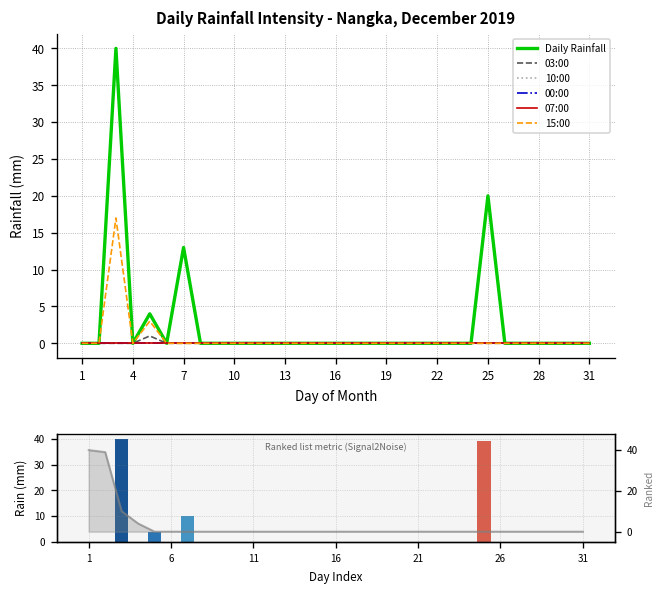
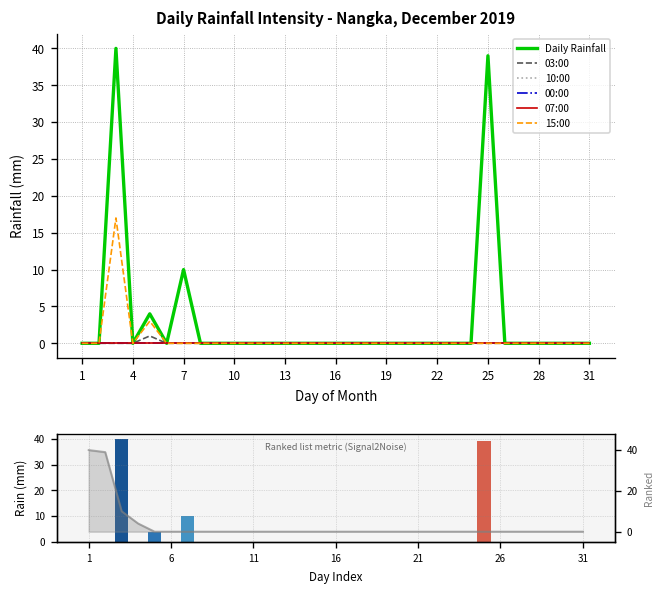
Daily Rainfall Intensity - Nangka, December 2019, Daily Rainfall, 7: 13 -> 10
Daily Rainfall Intensity - Nangka, December 2019, Daily Rainfall, 25: 20 -> 39
